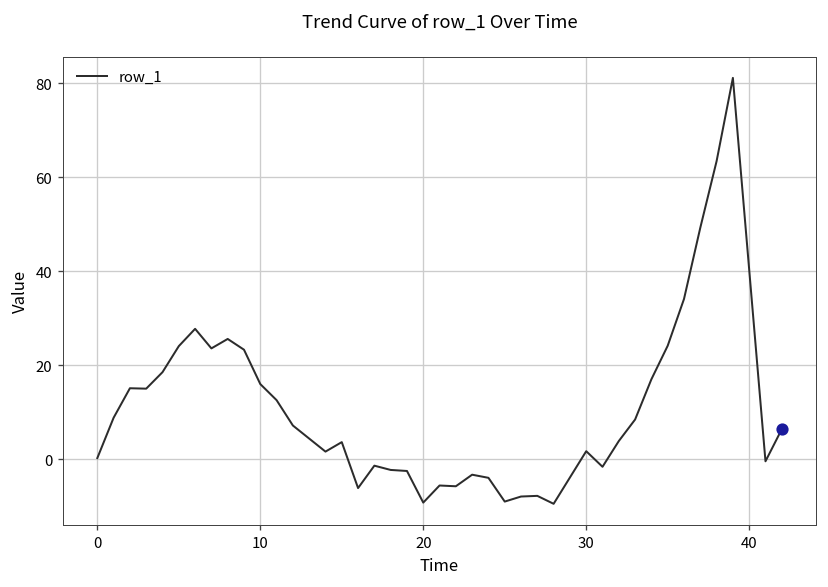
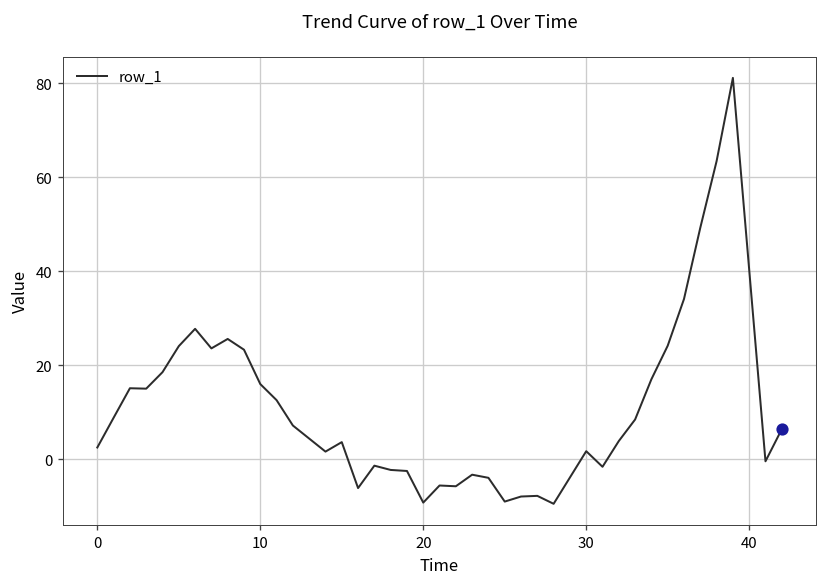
row_1, 0: 0 -> 2
